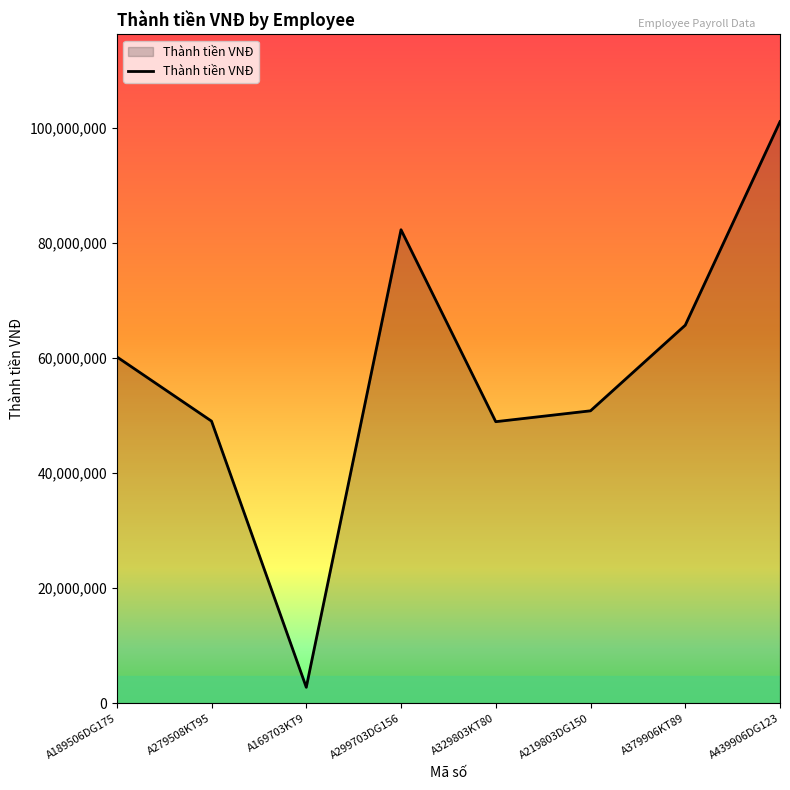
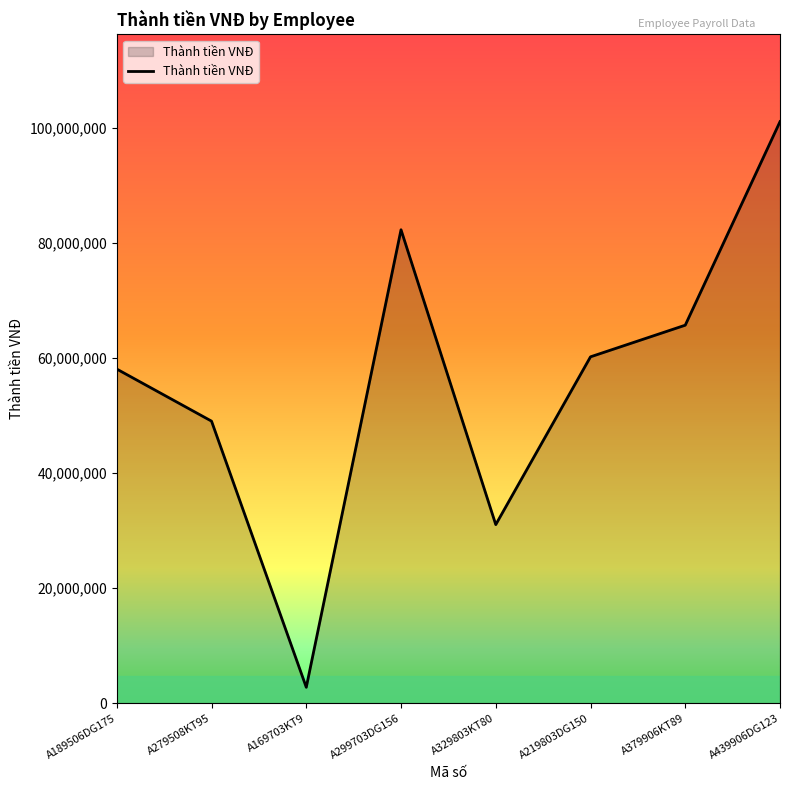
A189506DG175: 60,000,000 -> 58,000,000
A329803KT80: 49,000,000 -> 31,000,000
A219803DG150: 51,000,000 -> 60,000,000
